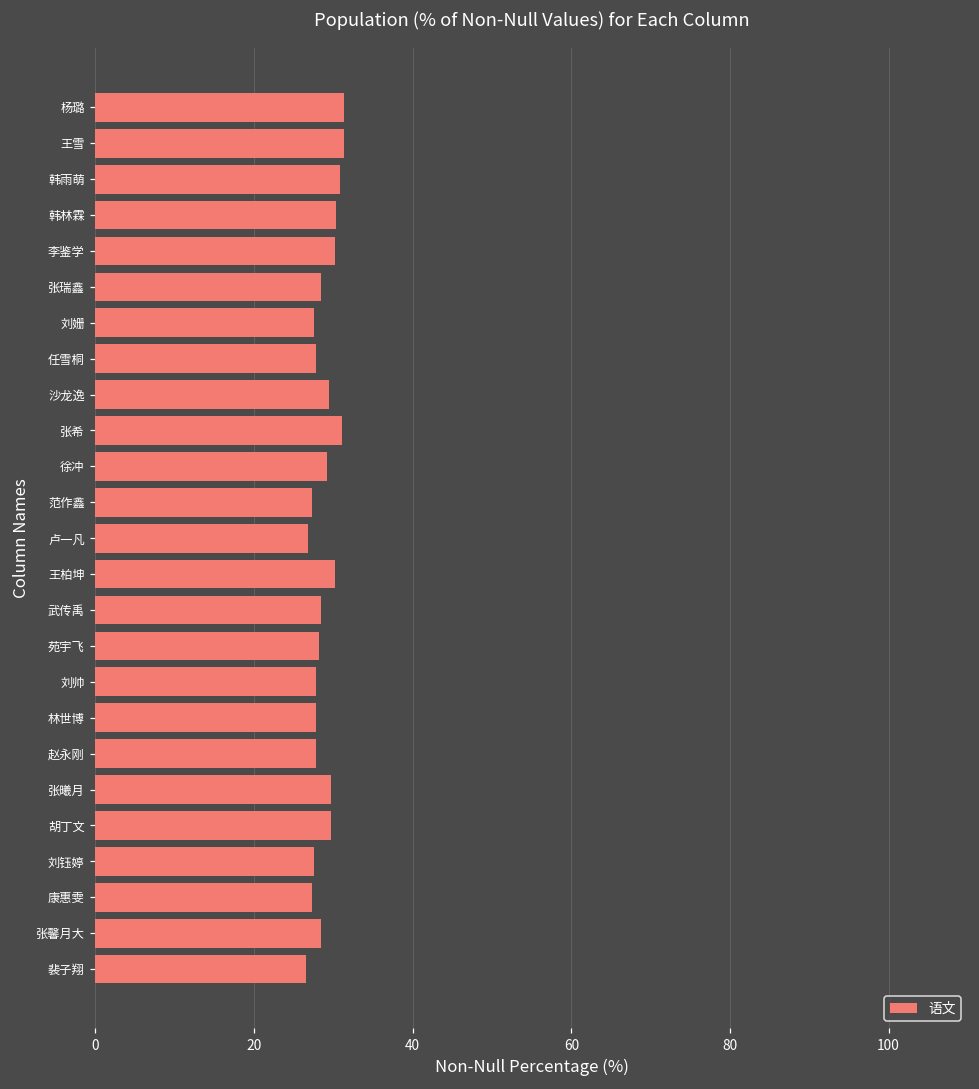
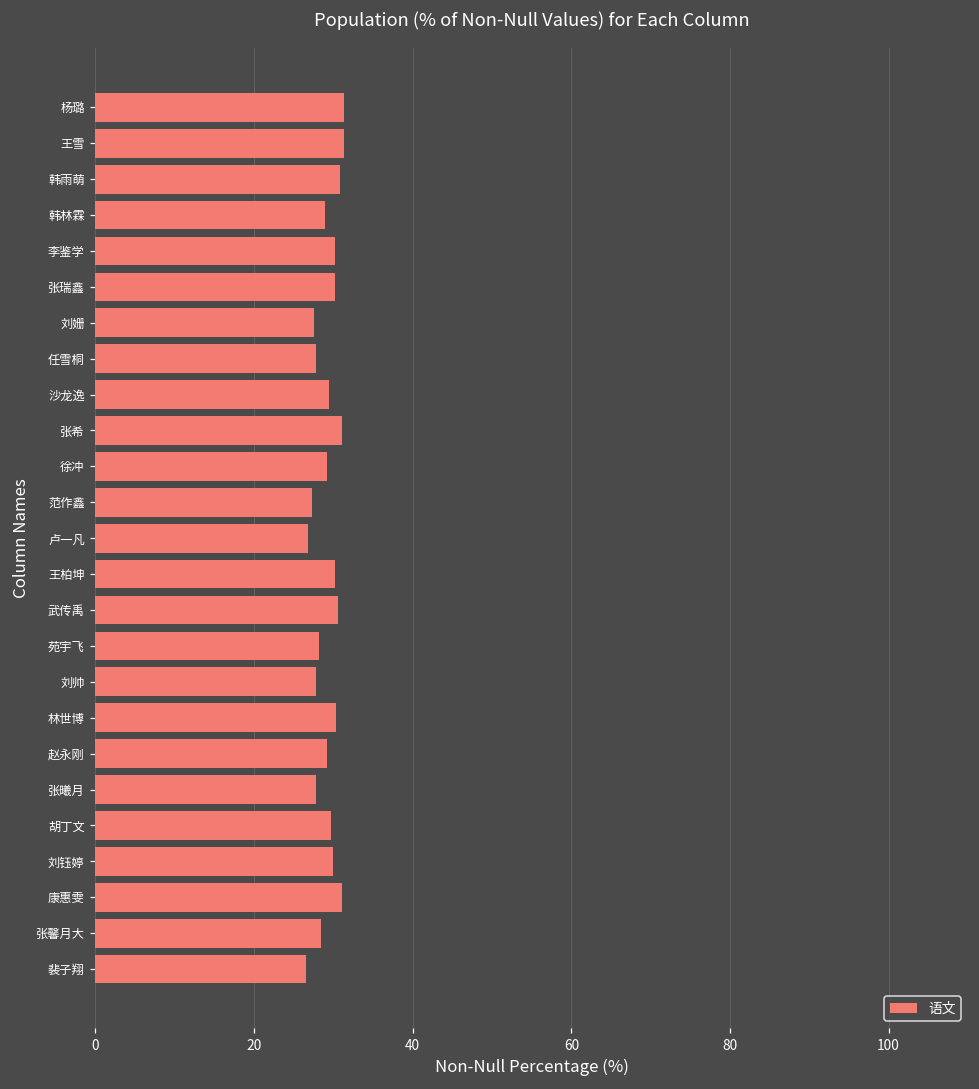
韩林霖: 30 -> 29
张瑞鑫: 28 -> 30
武传禹: 28 -> 31
林世博: 28 -> 30
赵永刚: 28 -> 29
张曦月: 30 -> 28
刘钰婷: 28 -> 30
康惠雯: 27 -> 31
